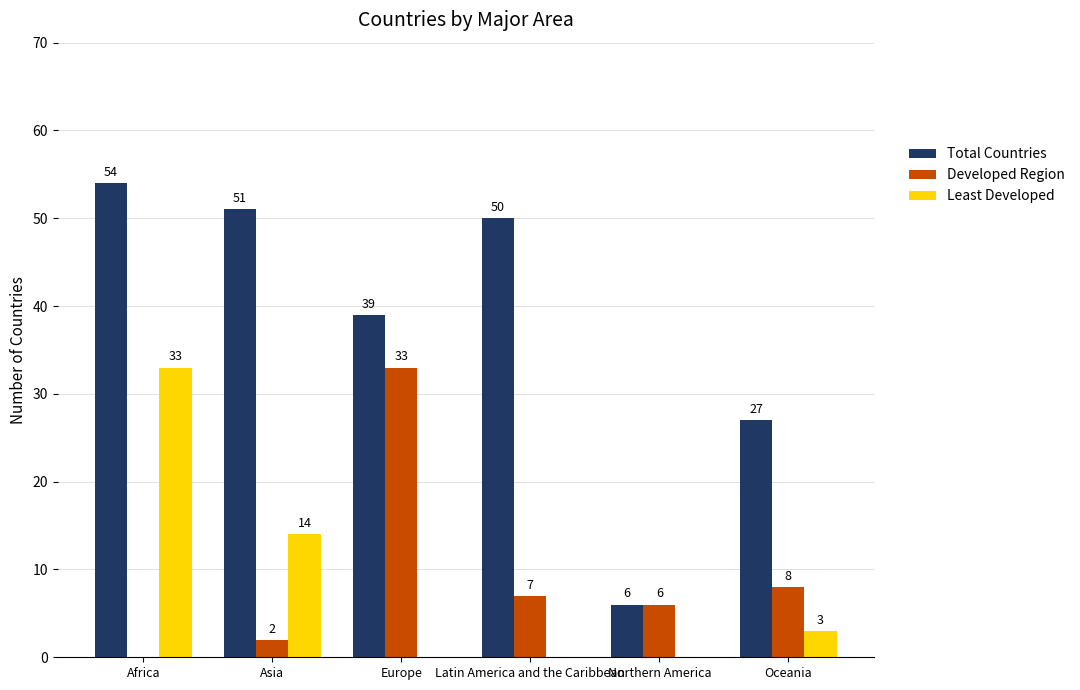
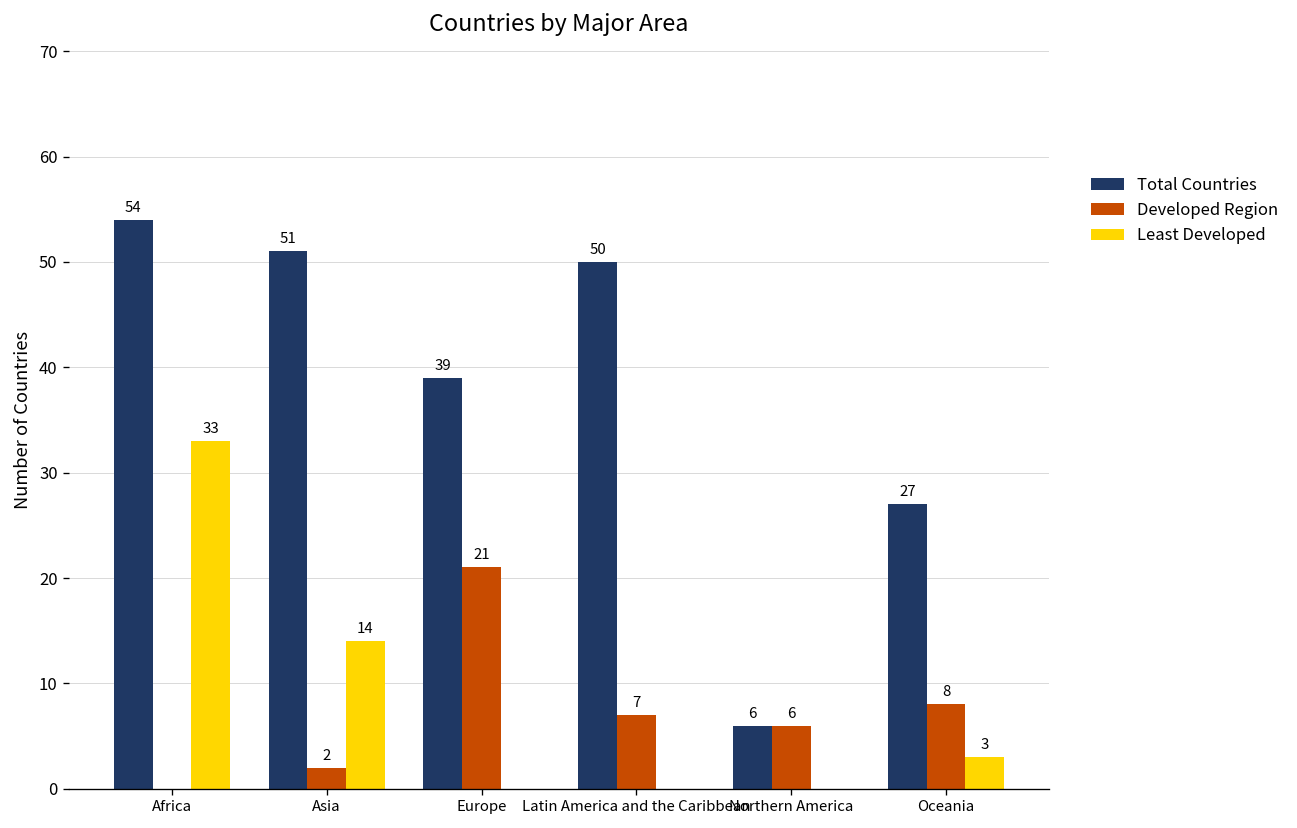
Developed Region, Europe: 33 -> 21
